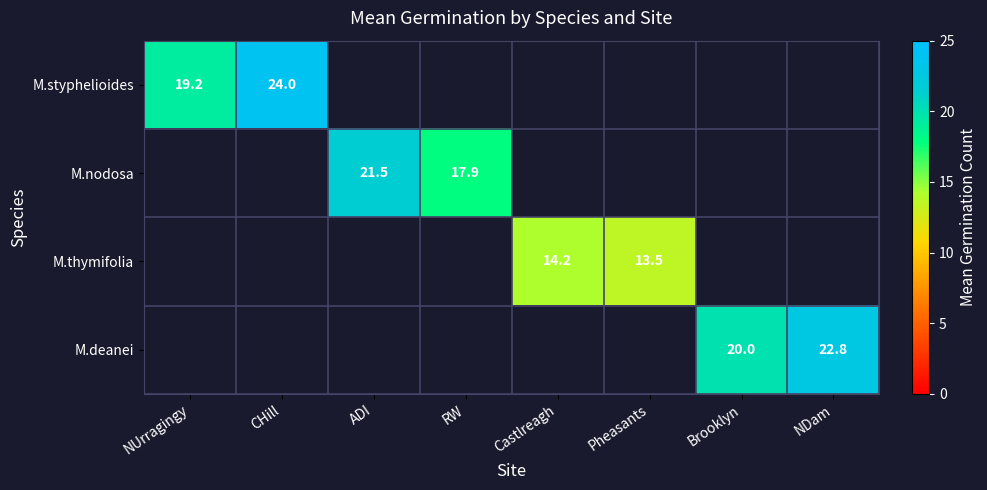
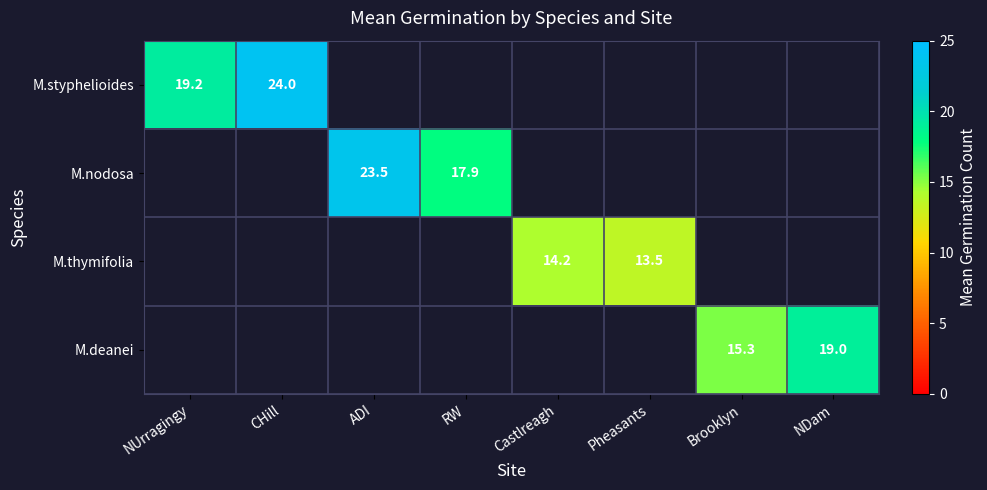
M.nodosa, ADI: 21.5 -> 23.5
M.deanei, Brooklyn: 20.0 -> 15.3
M.deanei, NDam: 22.8 -> 19.0
